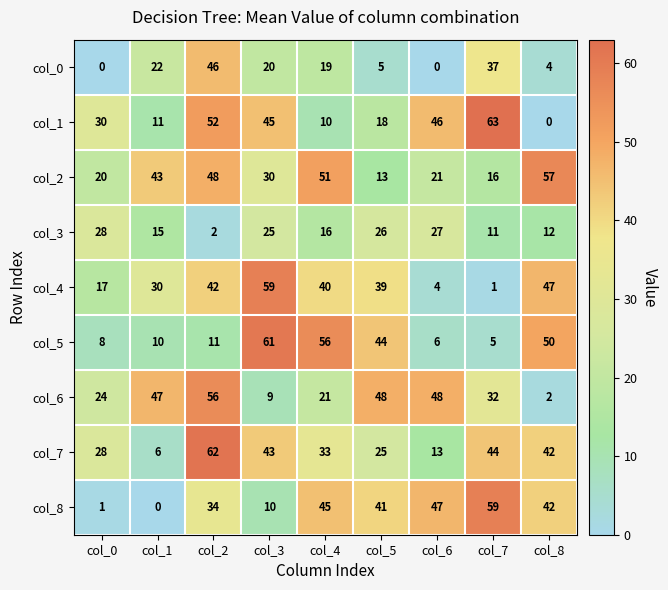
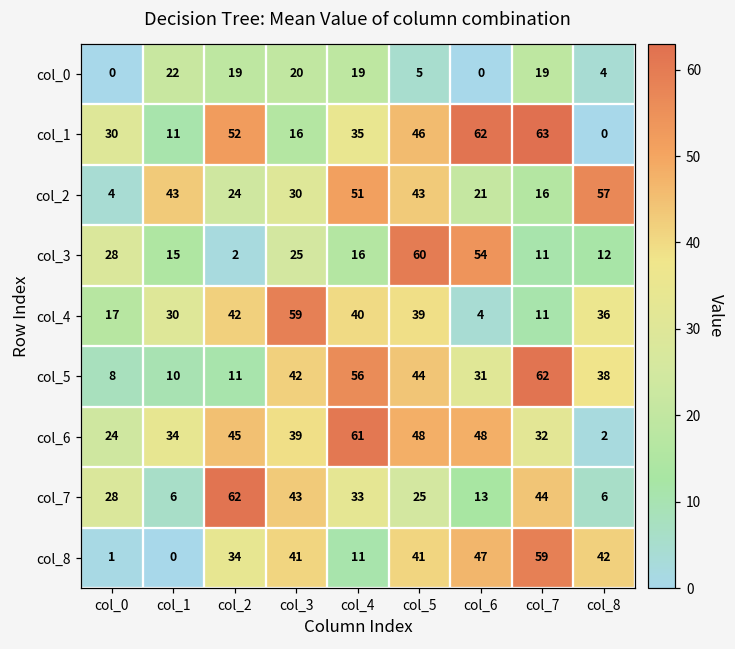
col_0, col_2: 46 -> 19
col_0, col_7: 37 -> 19
col_1, col_3: 45 -> 16
col_1, col_4: 10 -> 35
col_1, col_5: 18 -> 46
col_1, col_6: 46 -> 62
col_2, col_0: 20 -> 4
col_2, col_2: 48 -> 24
col_2, col_5: 13 -> 43
col_3, col_5: 26 -> 60
col_3, col_6: 27 -> 54
col_4, col_7: 1 -> 11
col_4, col_8: 47 -> 36
col_5, col_3: 61 -> 42
col_5, col_6: 6 -> 31
col_5, col_7: 5 -> 62
col_5, col_8: 50 -> 38
col_6, col_1: 47 -> 34
col_6, col_2: 56 -> 45
col_6, col_3: 9 -> 39
col_6, col_4: 21 -> 61
col_7, col_8: 42 -> 6
col_8, col_3: 10 -> 41
col_8, col_4: 45 -> 11
